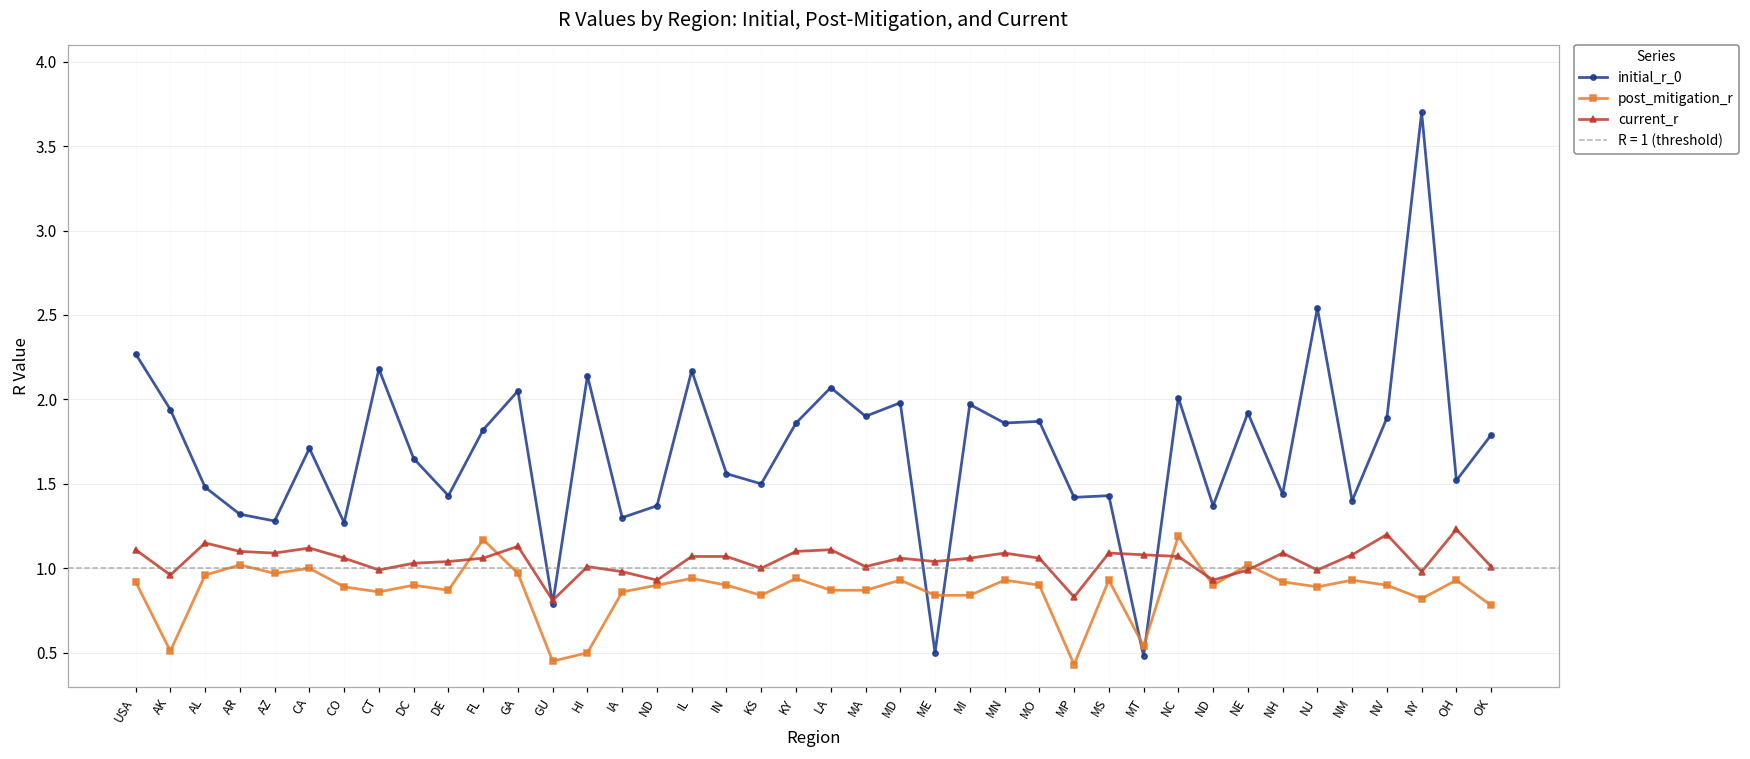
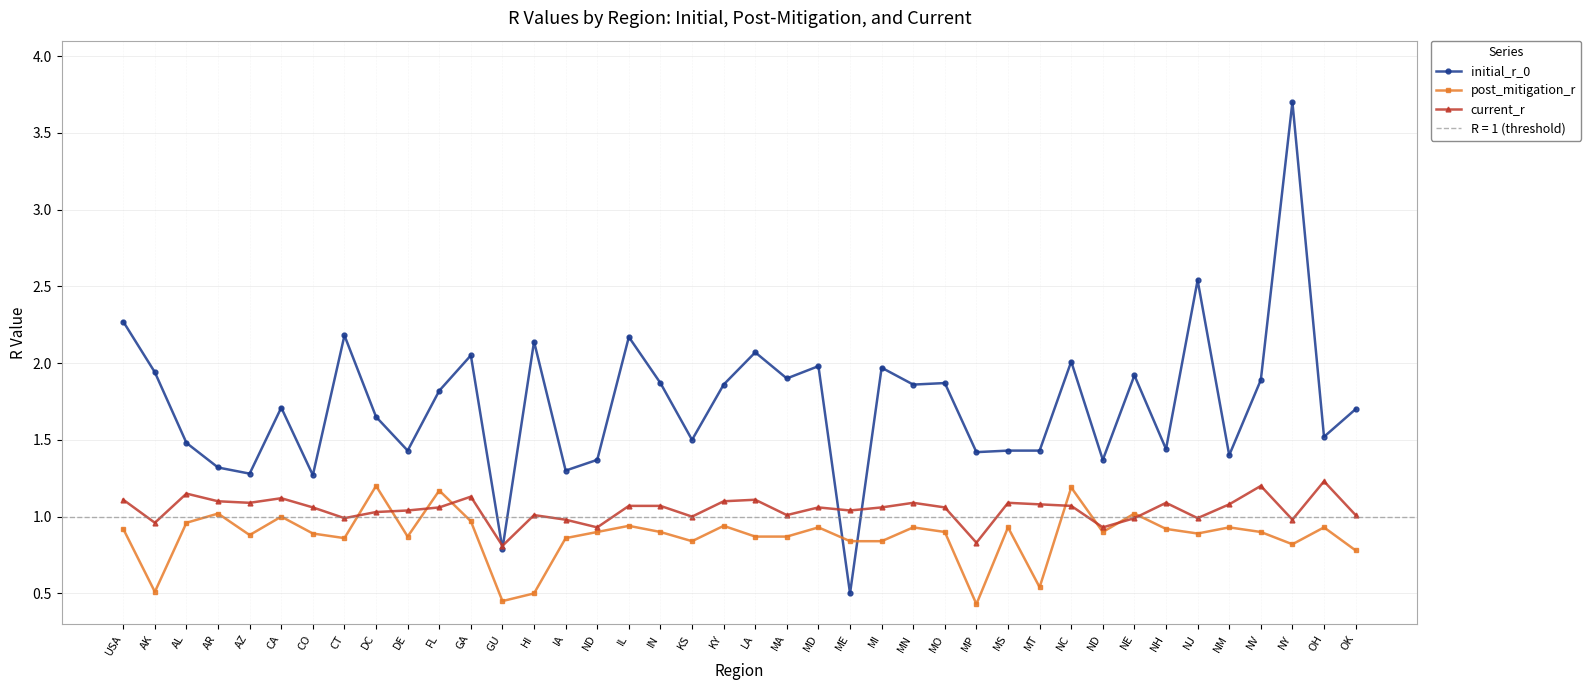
post_mitigation_r, AZ: 0.97 -> 0.88
post_mitigation_r, DC: 0.9 -> 1.2
initial_r_0, IN: 1.56 -> 1.87
initial_r_0, MT: 0.48 -> 1.43
initial_r_0, OK: 1.79 -> 1.70
